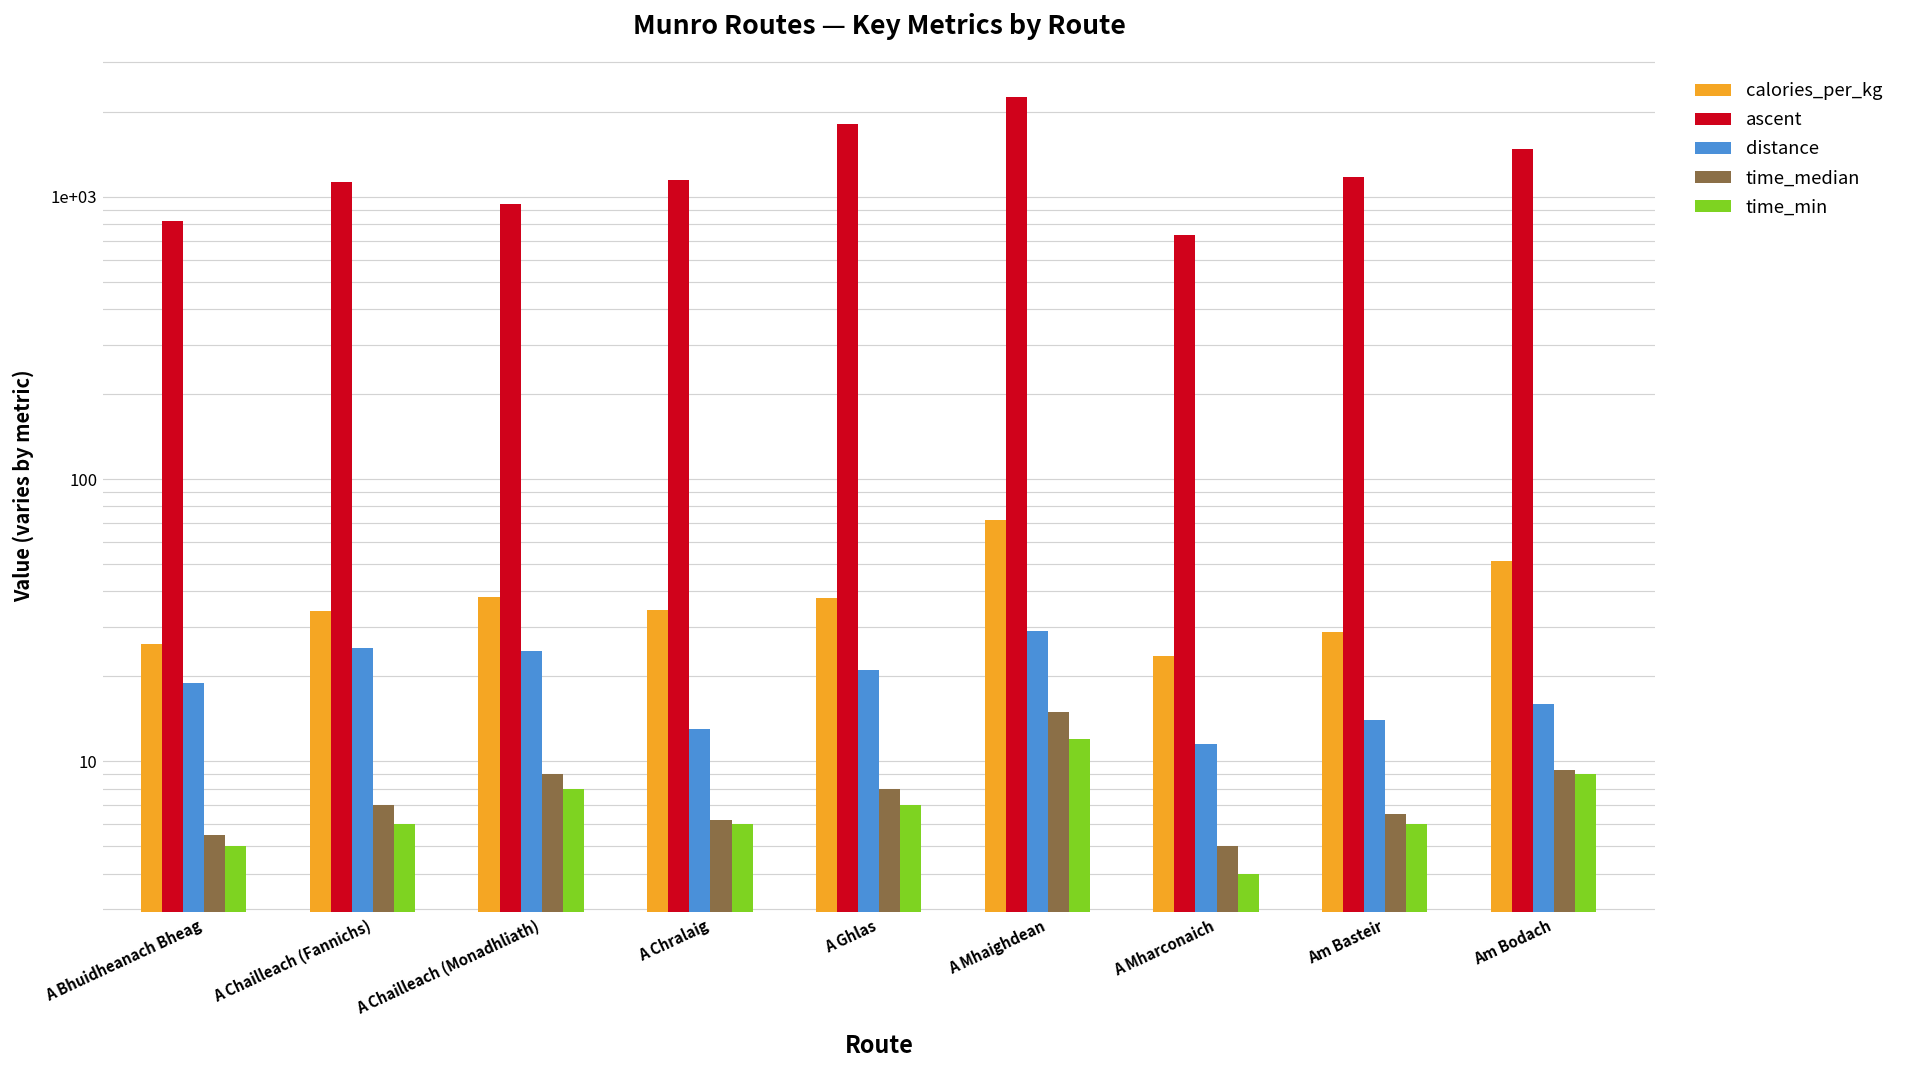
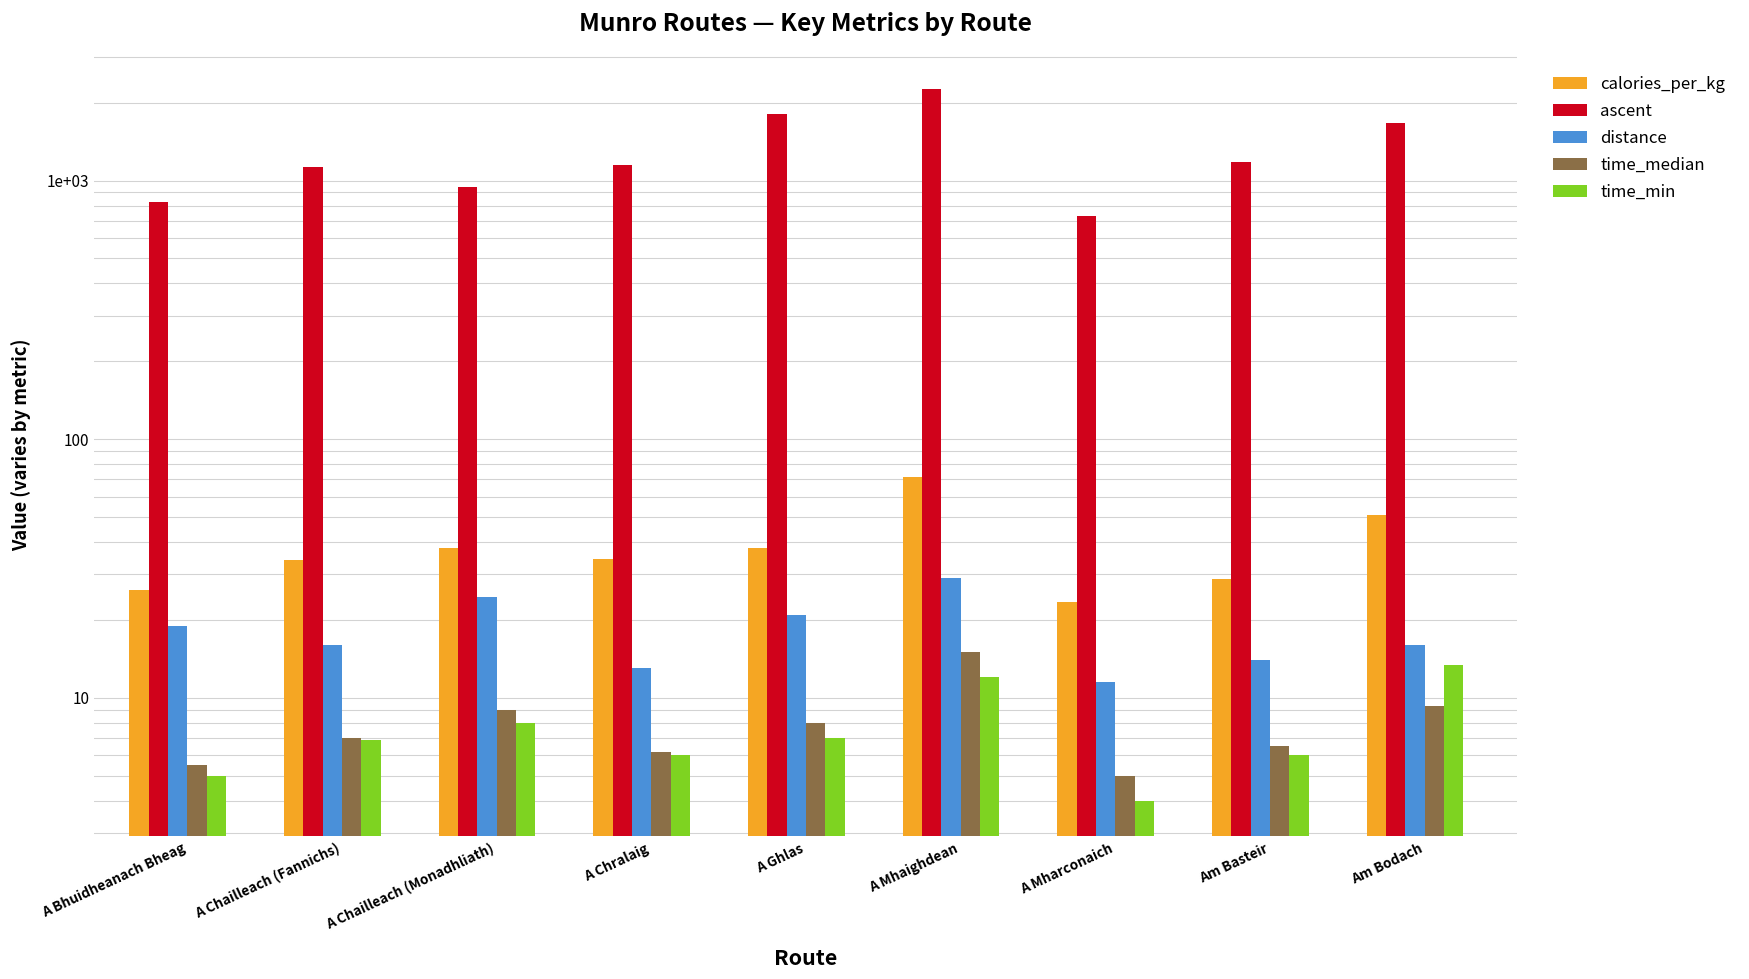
distance, A Chailleach (Fannichs): 25 -> 16
time_min, A Chailleach (Fannichs): 6.0 -> 6.9
ascent, Am Bodach: 1500 -> 1700
time_min, Am Bodach: 9.0 -> 13
